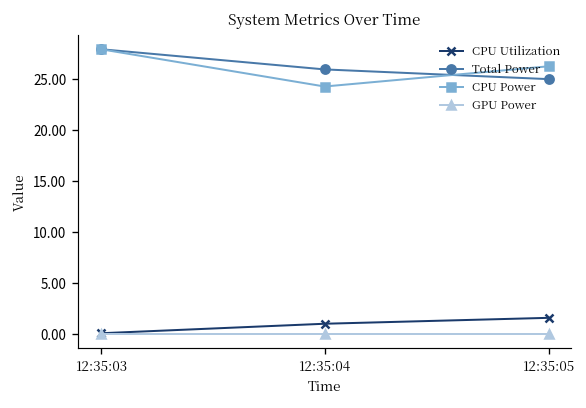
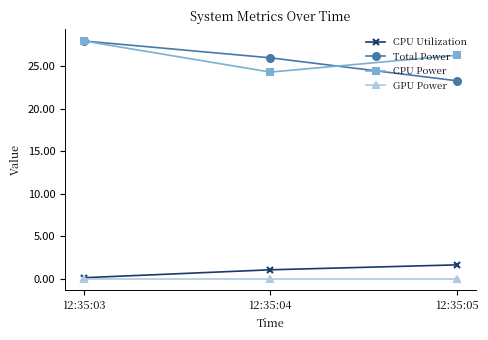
Total Power, 12:35:05: 25 -> 23
